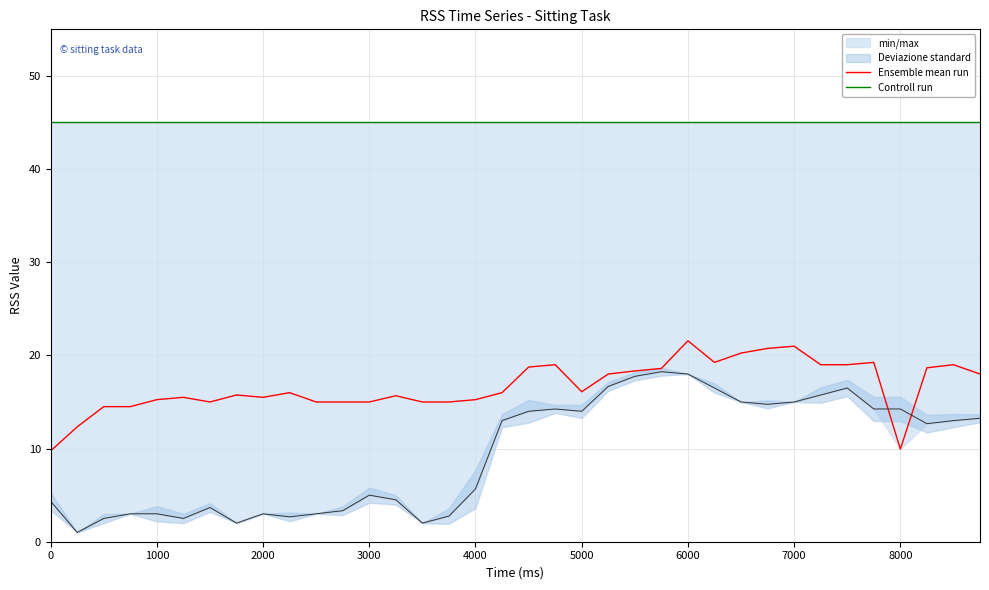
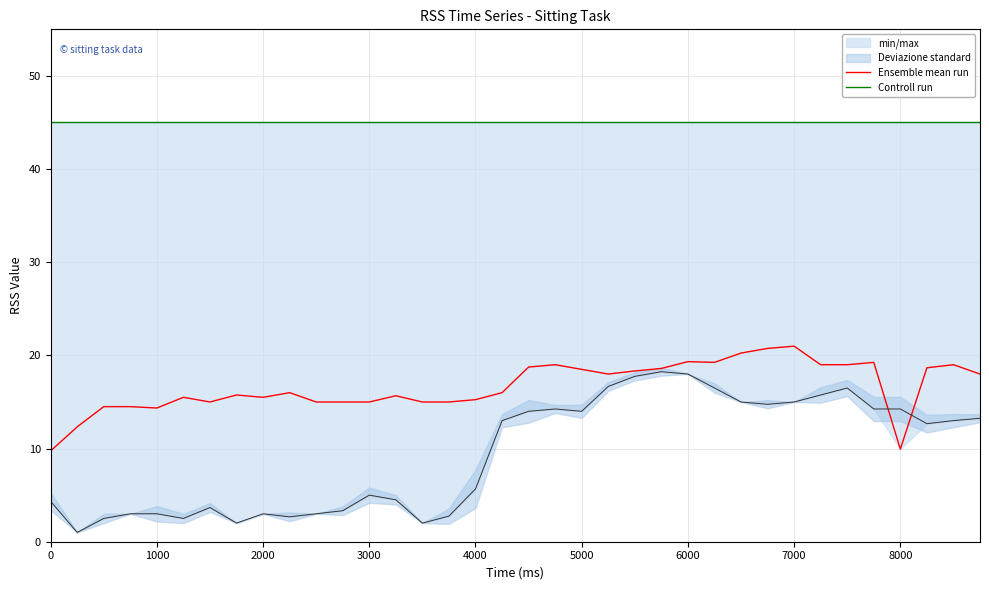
Ensemble mean run, 1000: 15 -> 14
Ensemble mean run, 5000: 16 -> 19
Ensemble mean run, 6000: 22 -> 19
